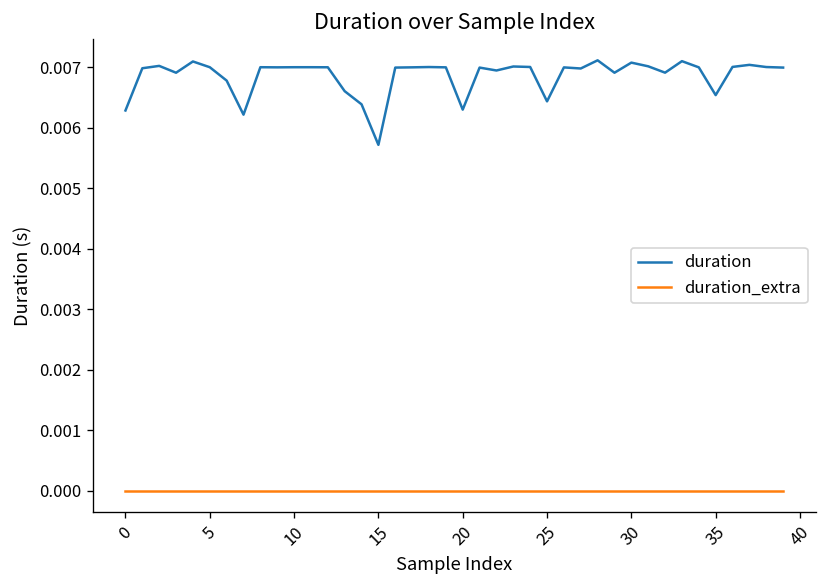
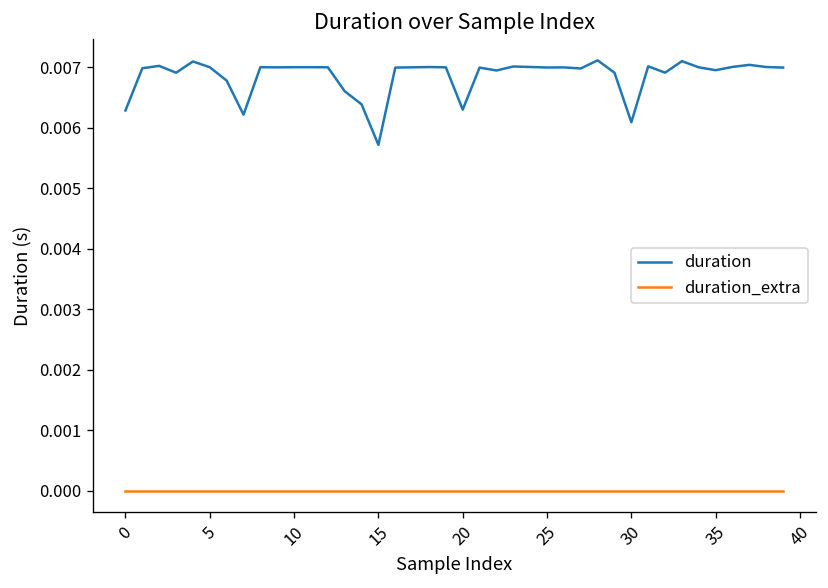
duration, 25: 0.0064 -> 0.0070
duration, 30: 0.0071 -> 0.0061
duration, 35: 0.0065 -> 0.0069
